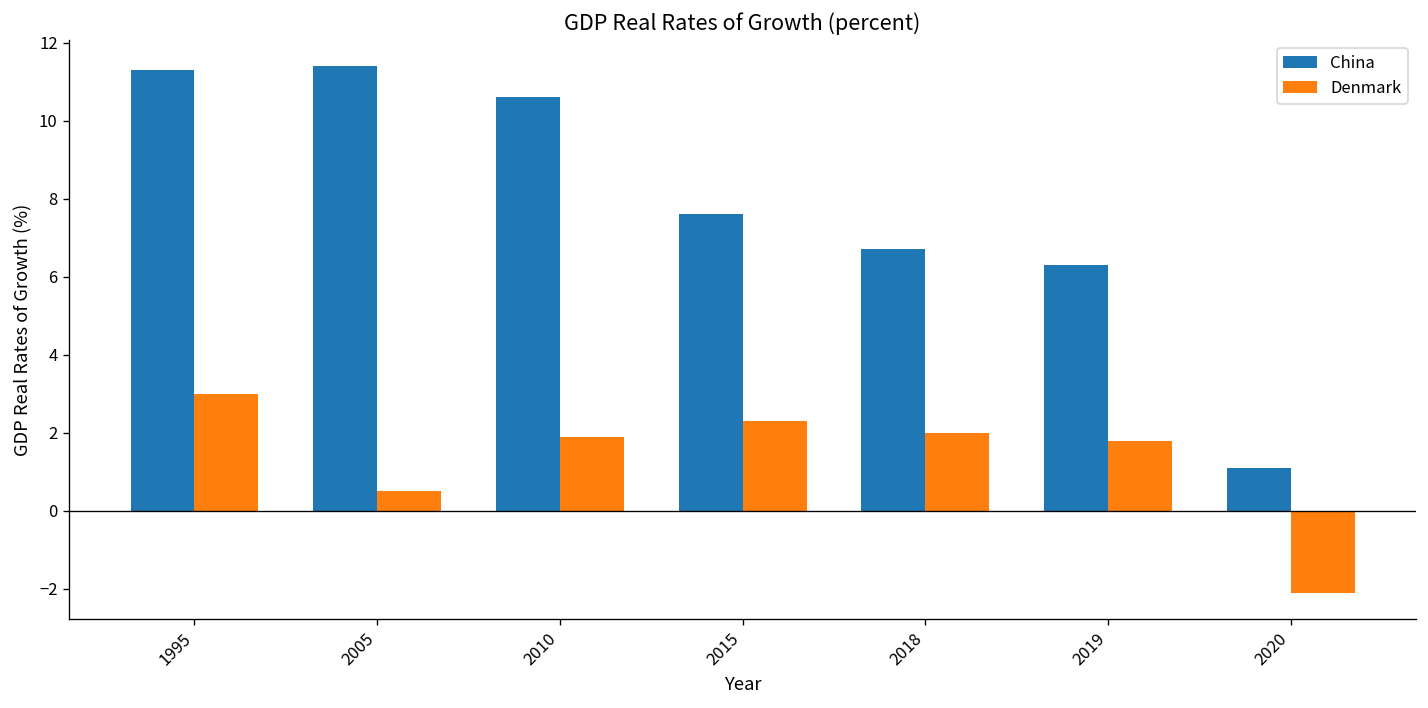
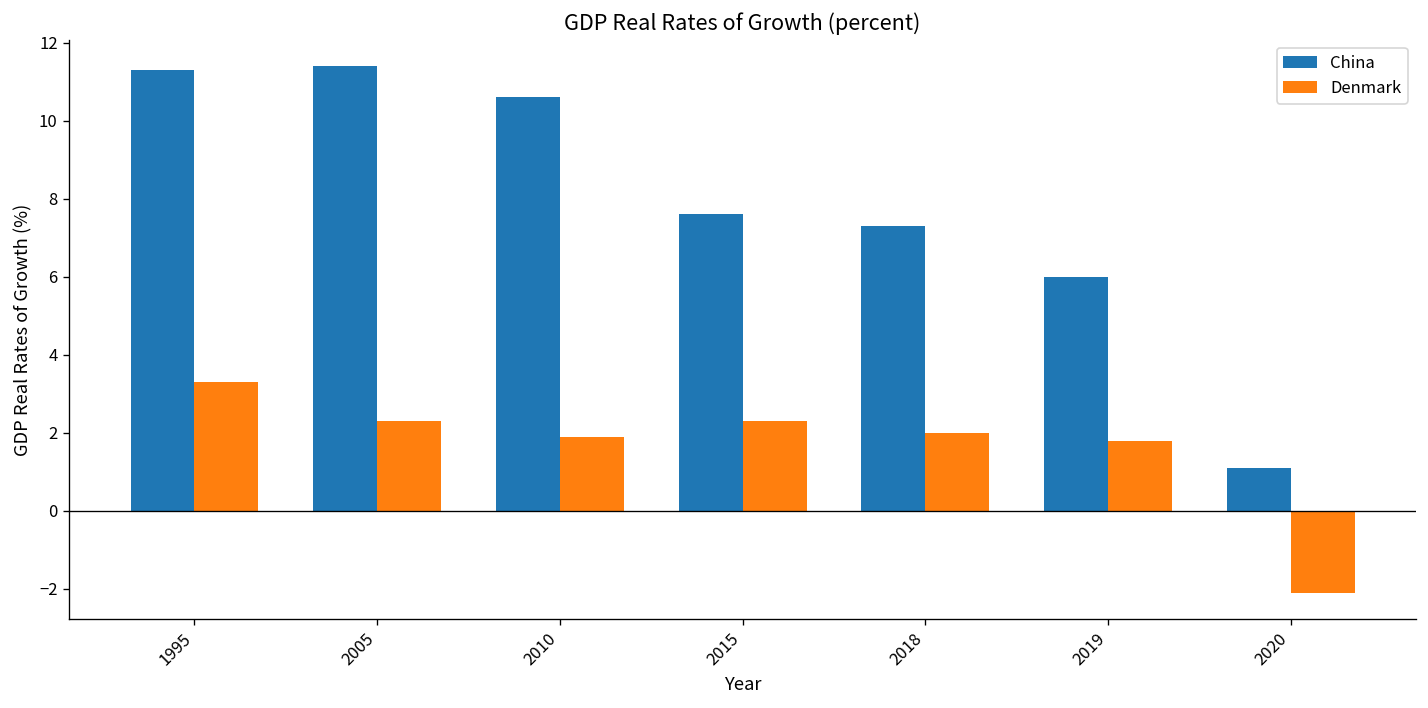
Denmark, 1995: 3.0 -> 3.3
Denmark, 2005: 0.5 -> 2.3
China, 2018: 6.7 -> 7.3
China, 2019: 6.3 -> 6.0
